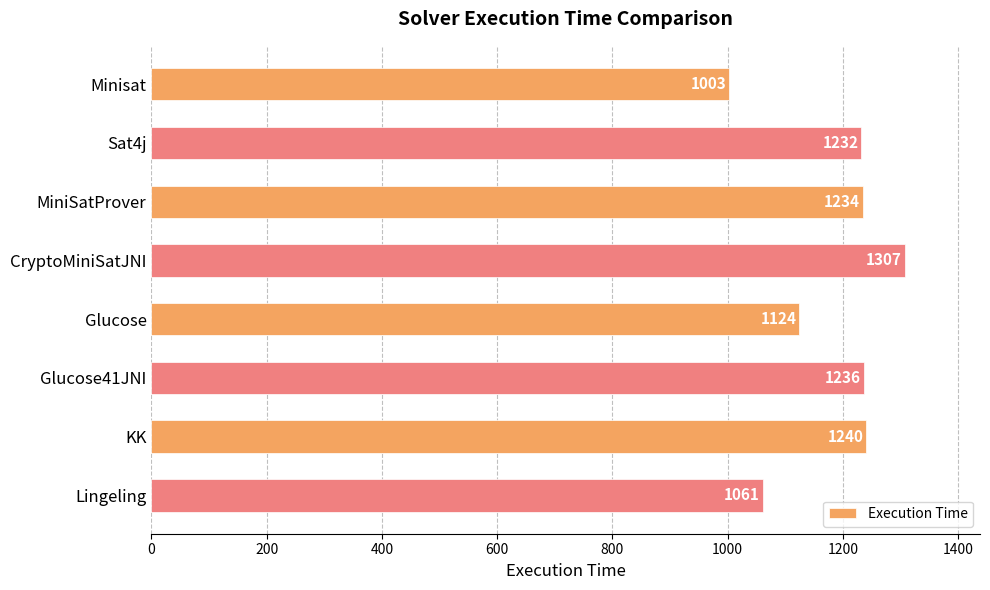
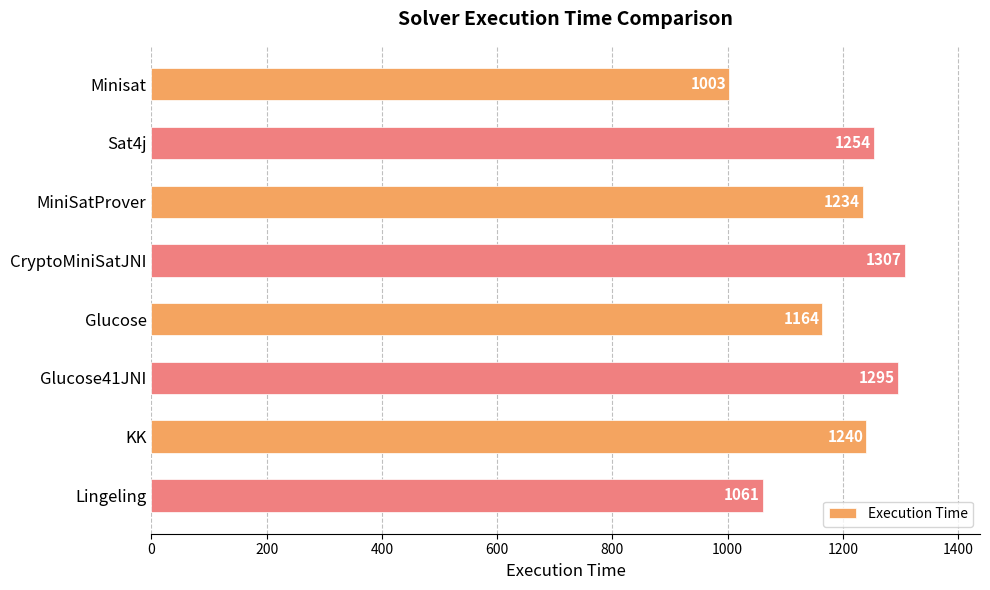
Sat4j: 1232 -> 1254
Glucose: 1124 -> 1164
Glucose41JNI: 1236 -> 1295
